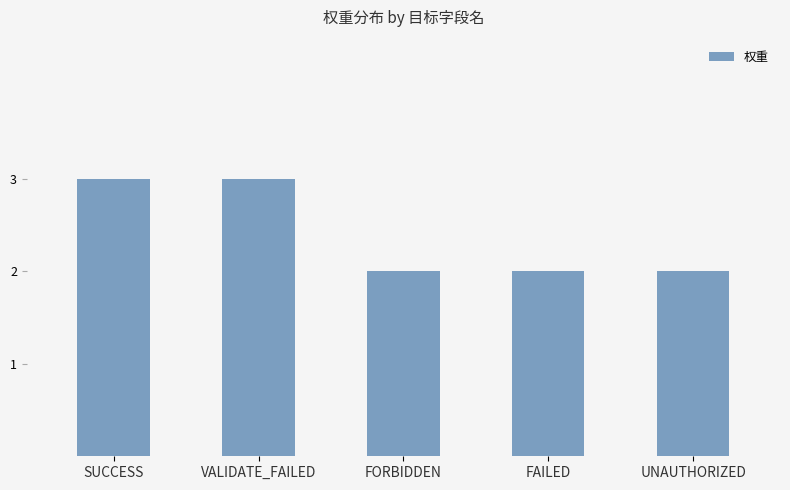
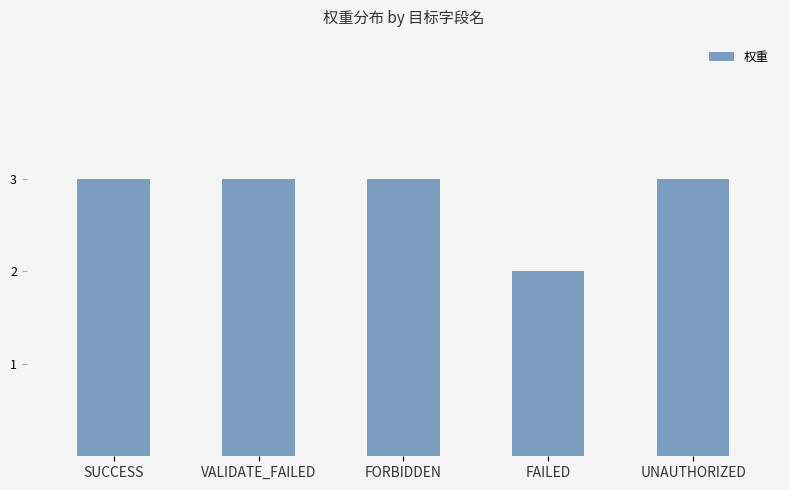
FORBIDDEN: 2 -> 3
UNAUTHORIZED: 2 -> 3
